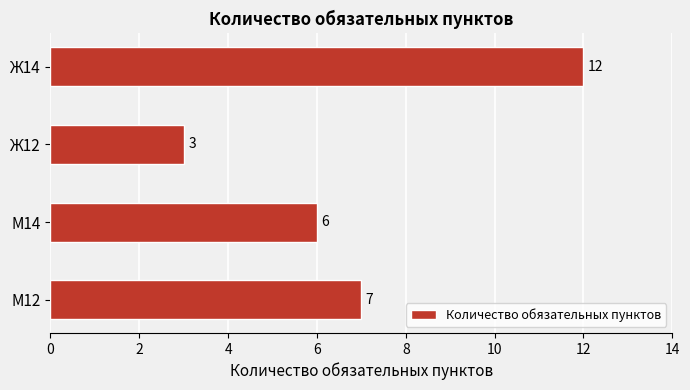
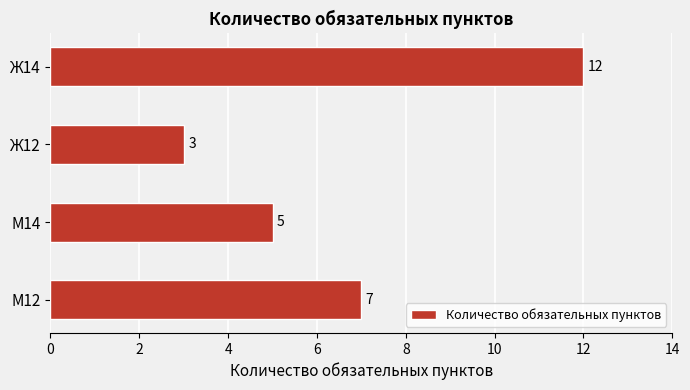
М14: 6 -> 5
